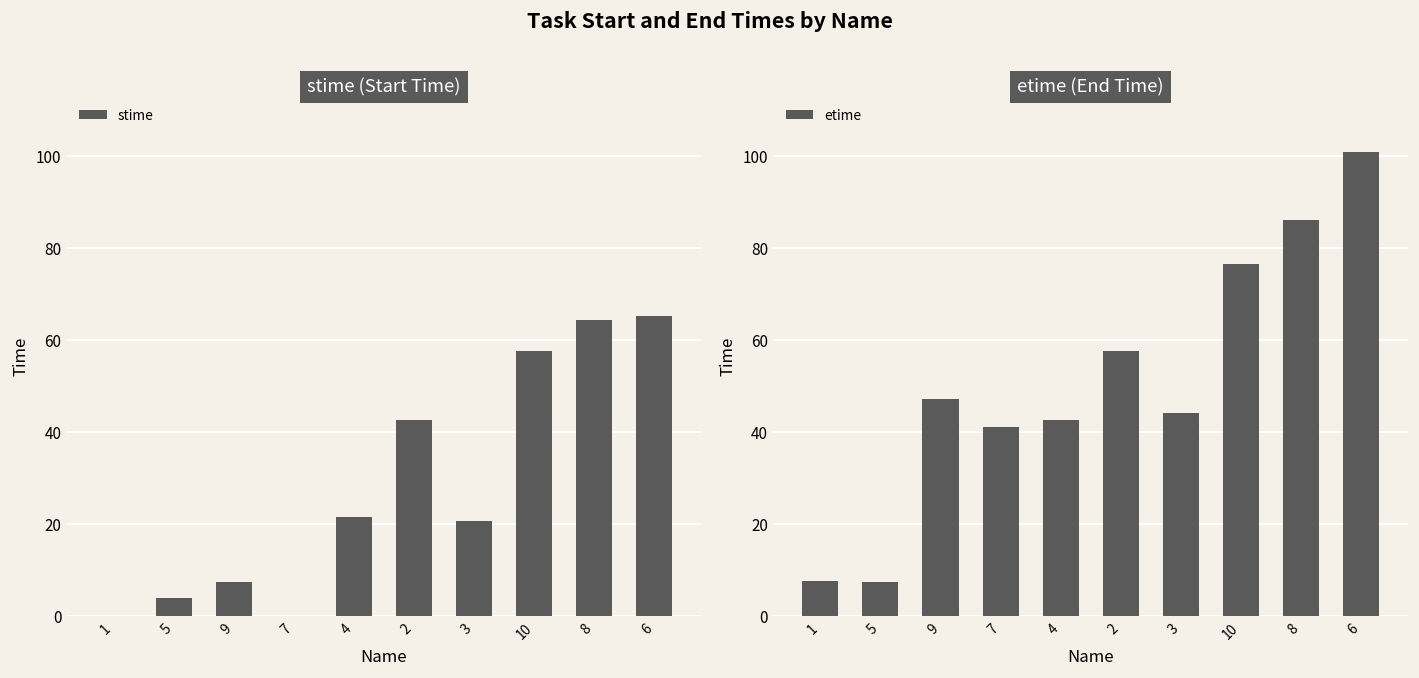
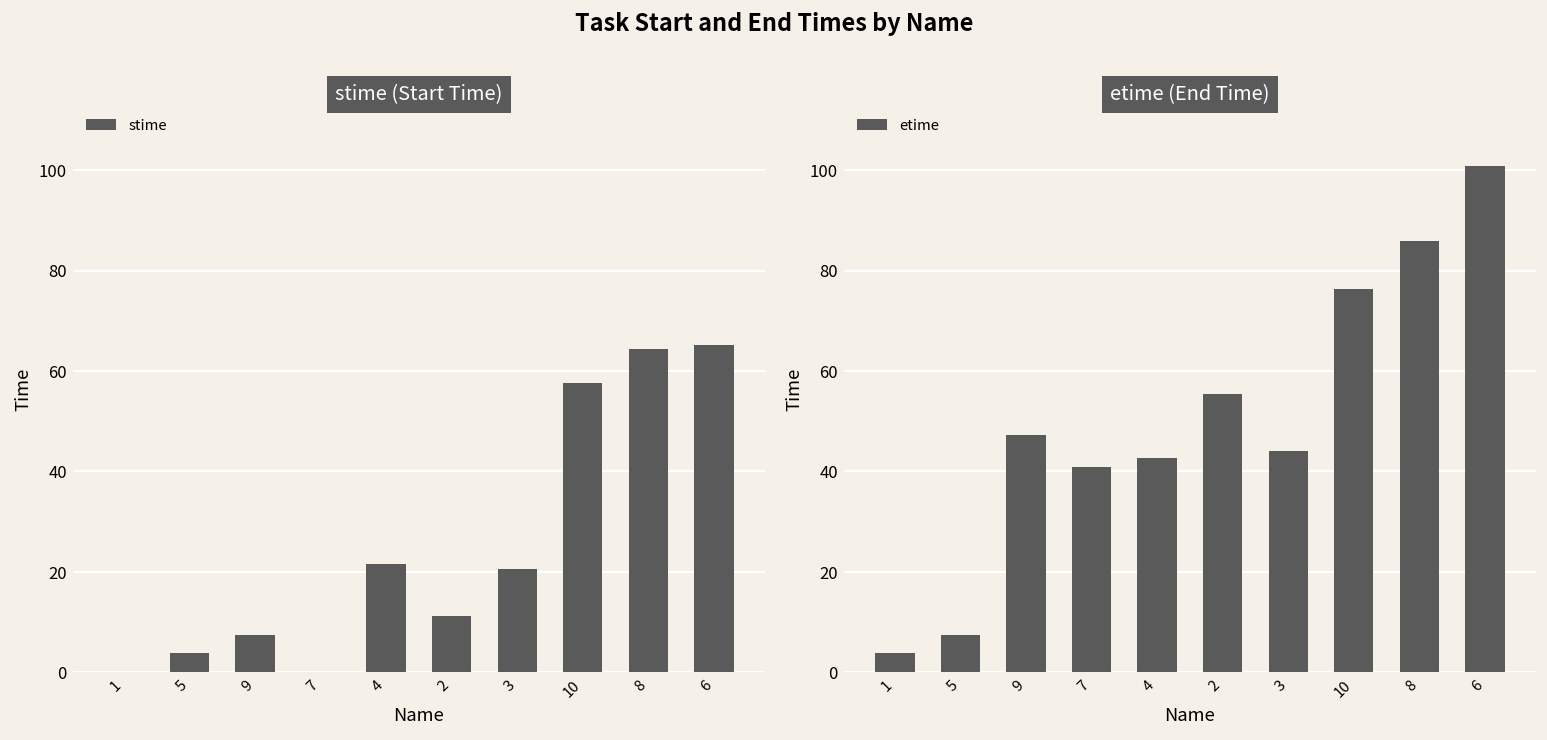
stime (Start Time), 2: 43 -> 11
etime (End Time), 1: 8 -> 4
etime (End Time), 2: 58 -> 55
